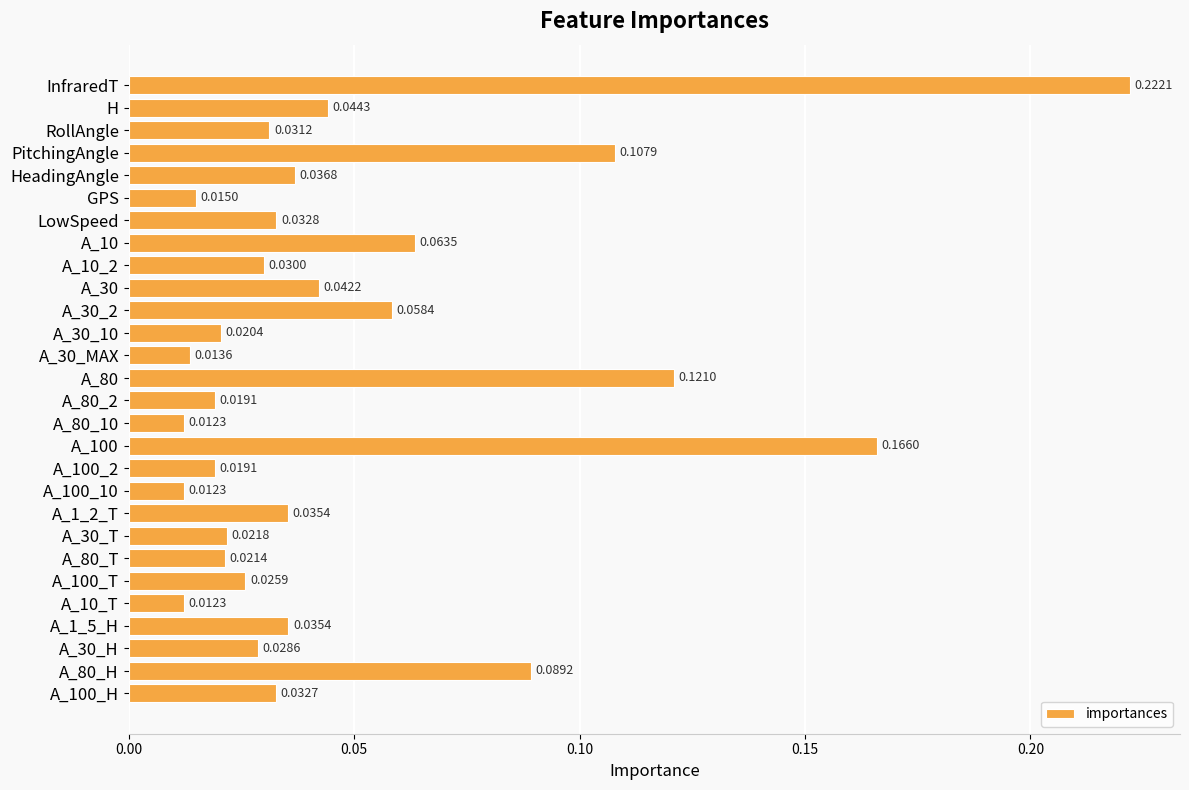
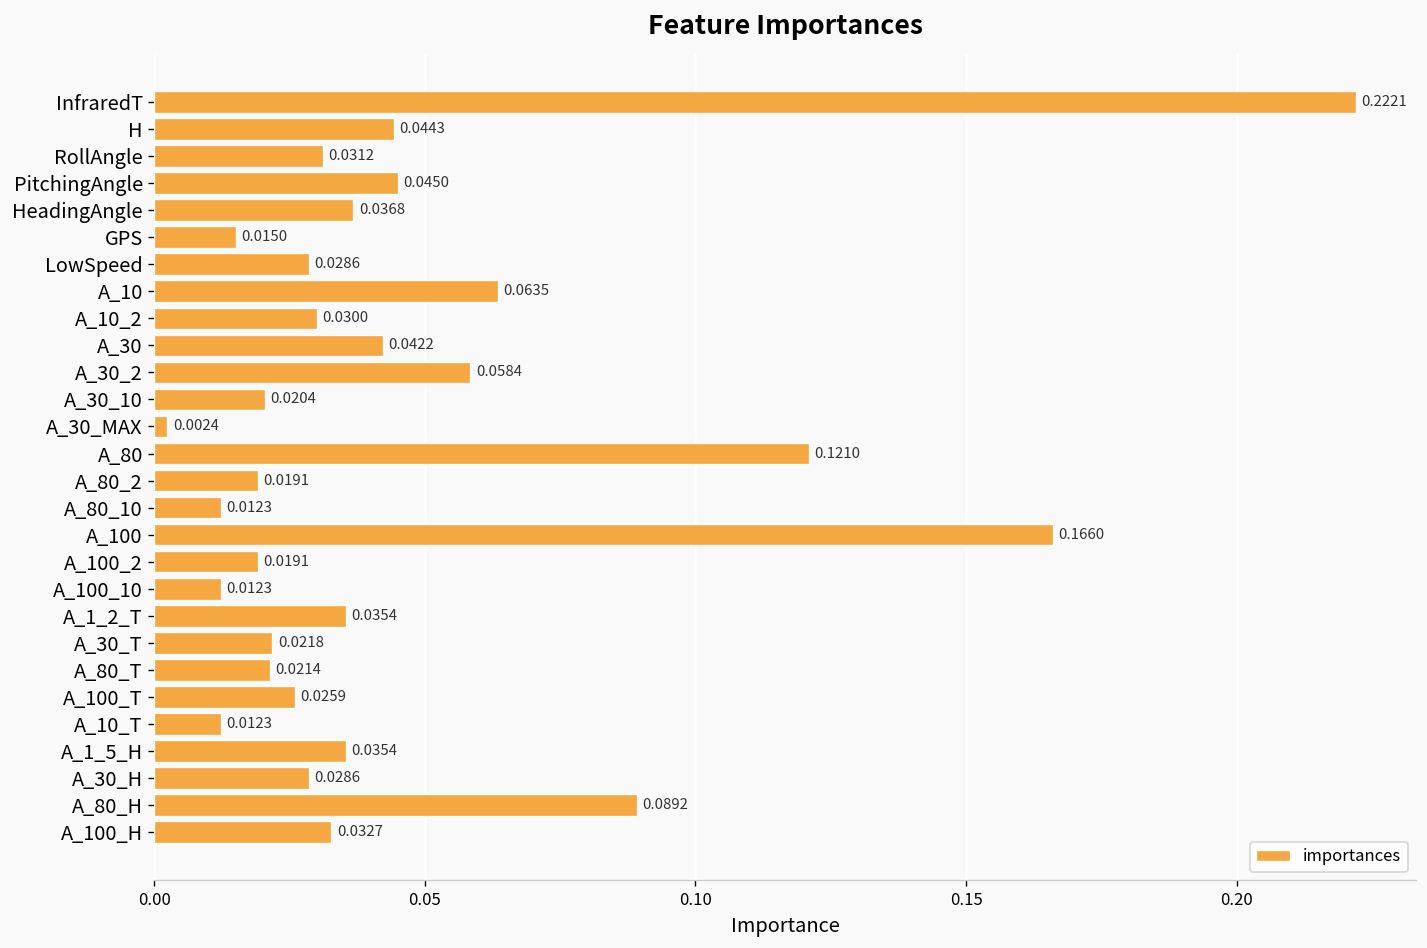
PitchingAngle: 0.1079 -> 0.0450
LowSpeed: 0.0328 -> 0.0286
A_30_MAX: 0.0136 -> 0.0024
